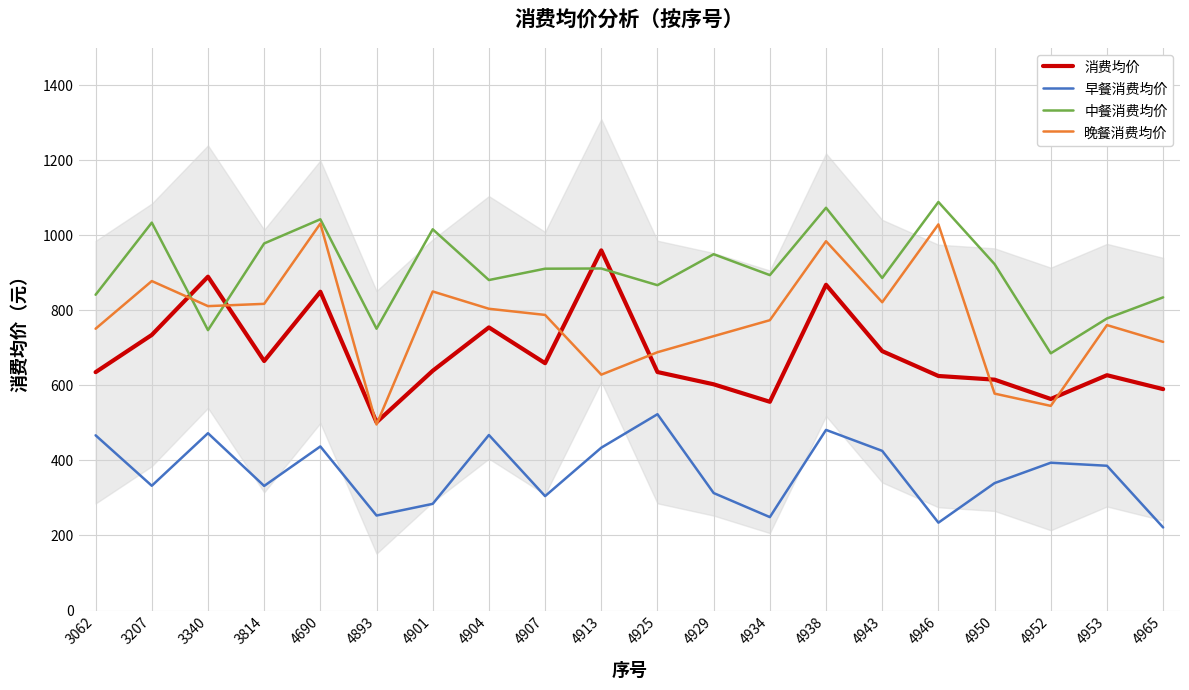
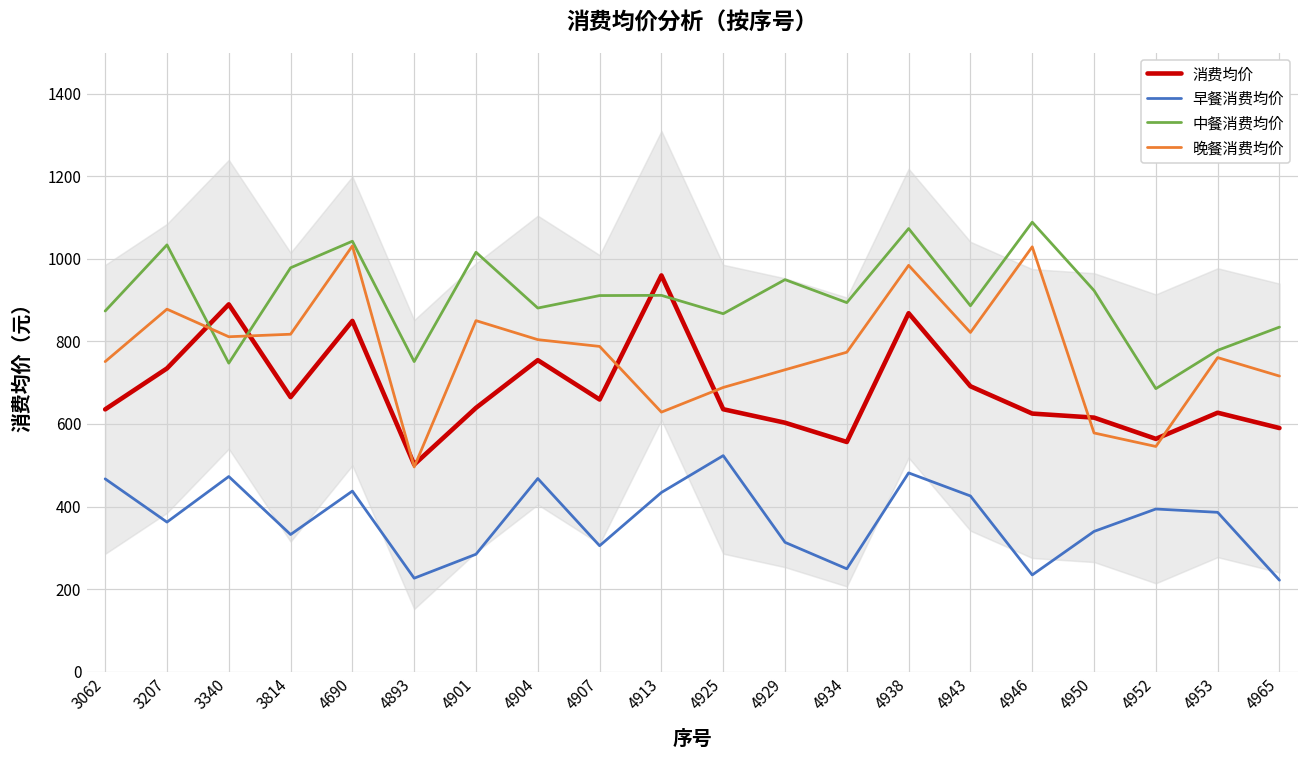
中餐消费均价, 3062: 840 -> 870
早餐消费均价, 3207: 330 -> 360
早餐消费均价, 4893: 250 -> 230
